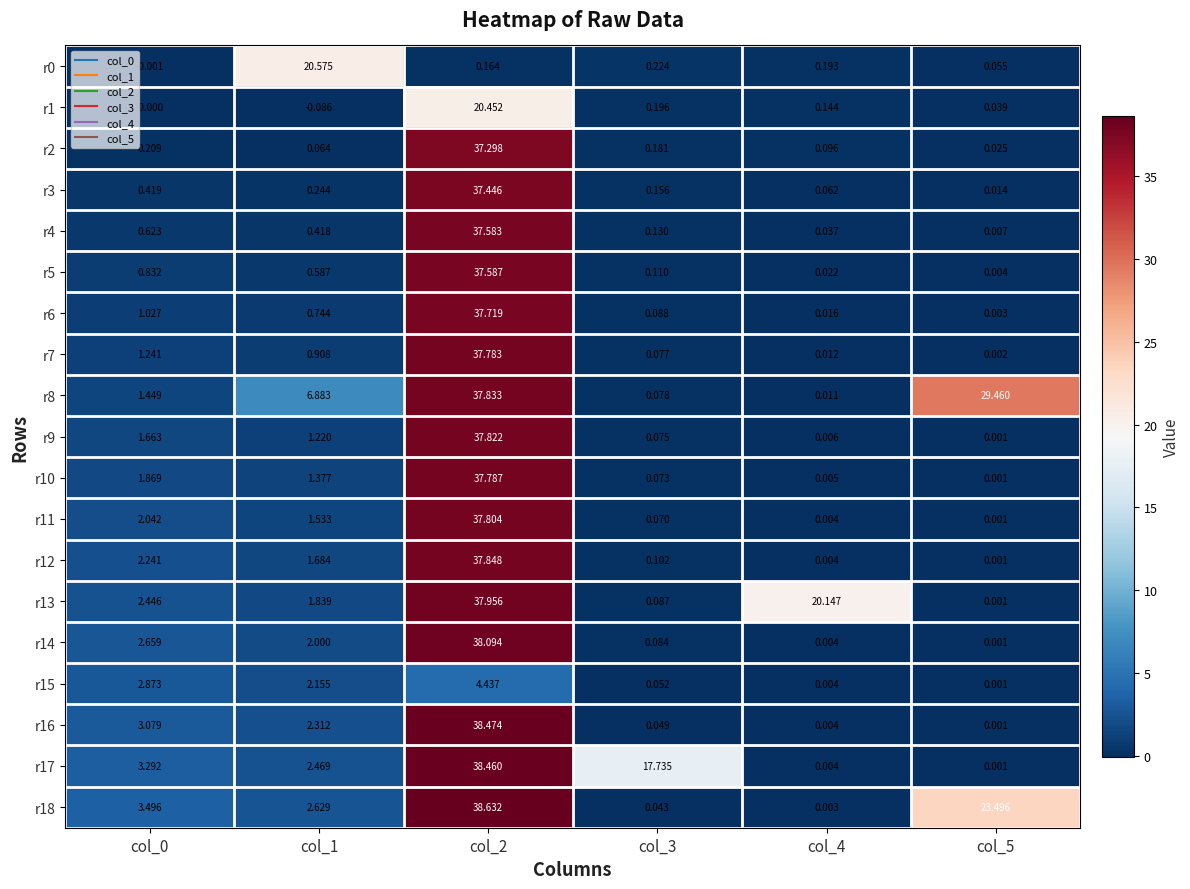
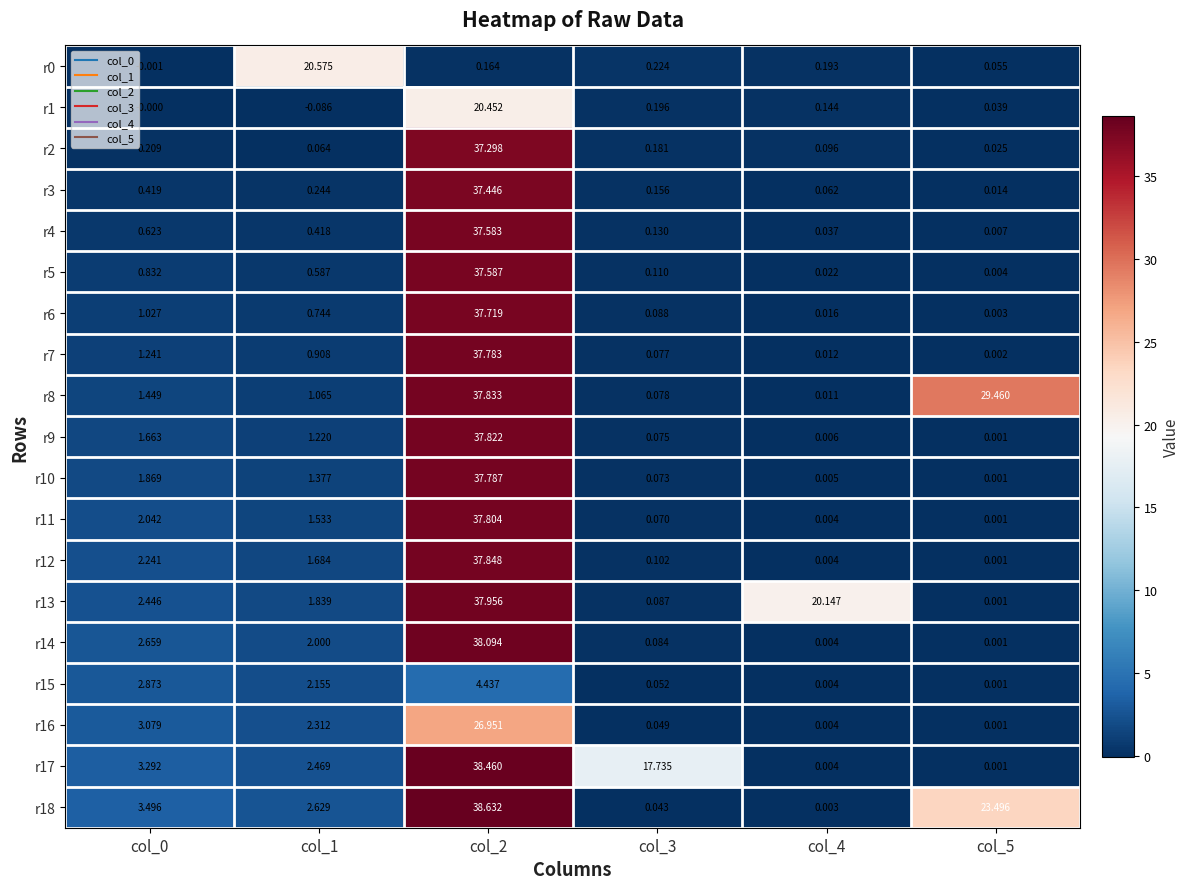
r8, col_1: 6.883 -> 1.065
r16, col_2: 38.474 -> 26.951
